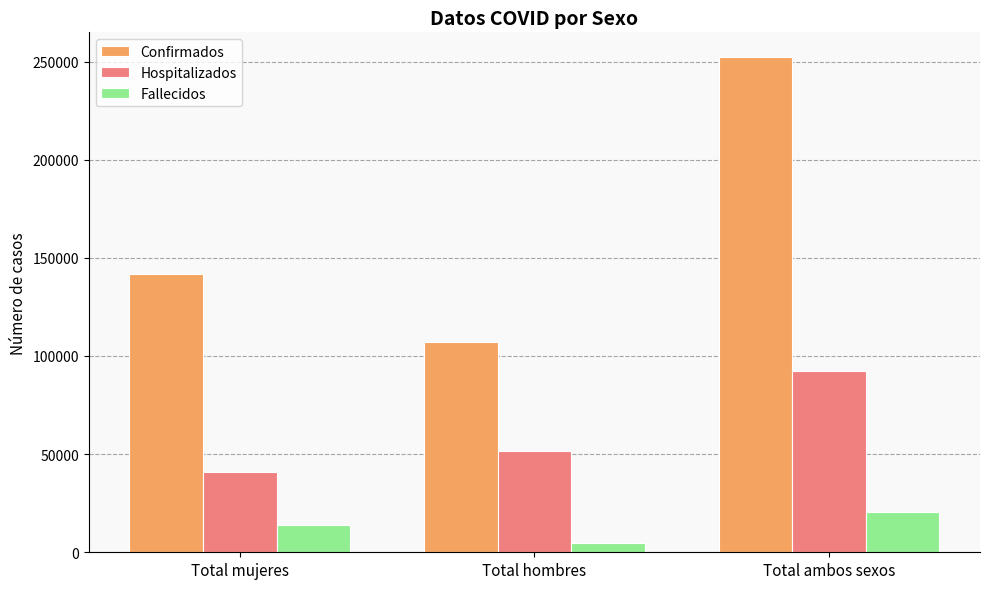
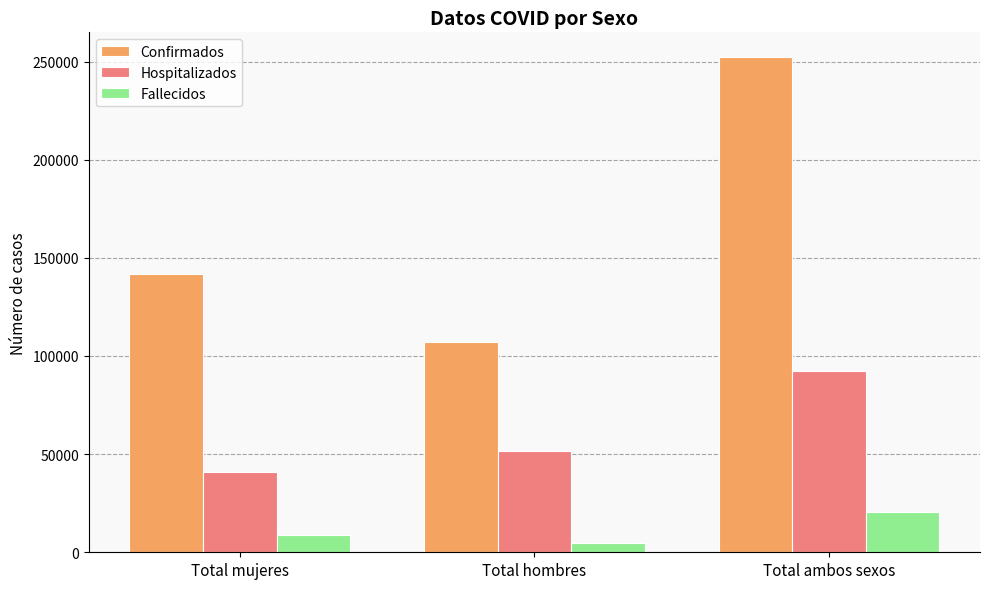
Fallecidos, Total mujeres: 14000 -> 9000
